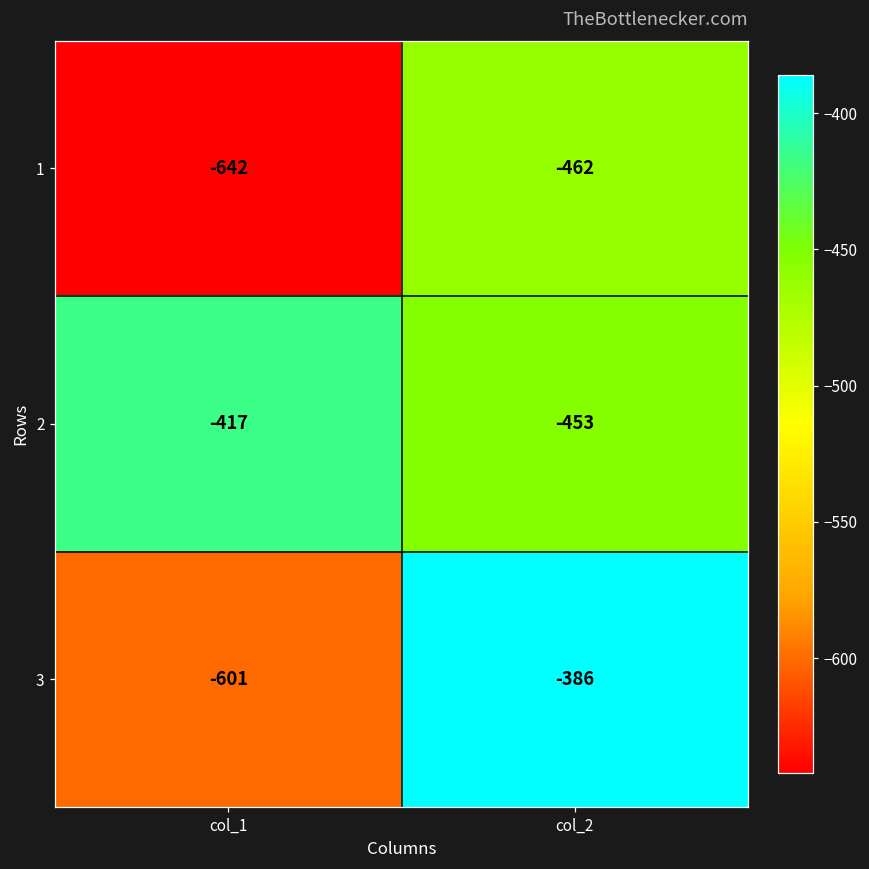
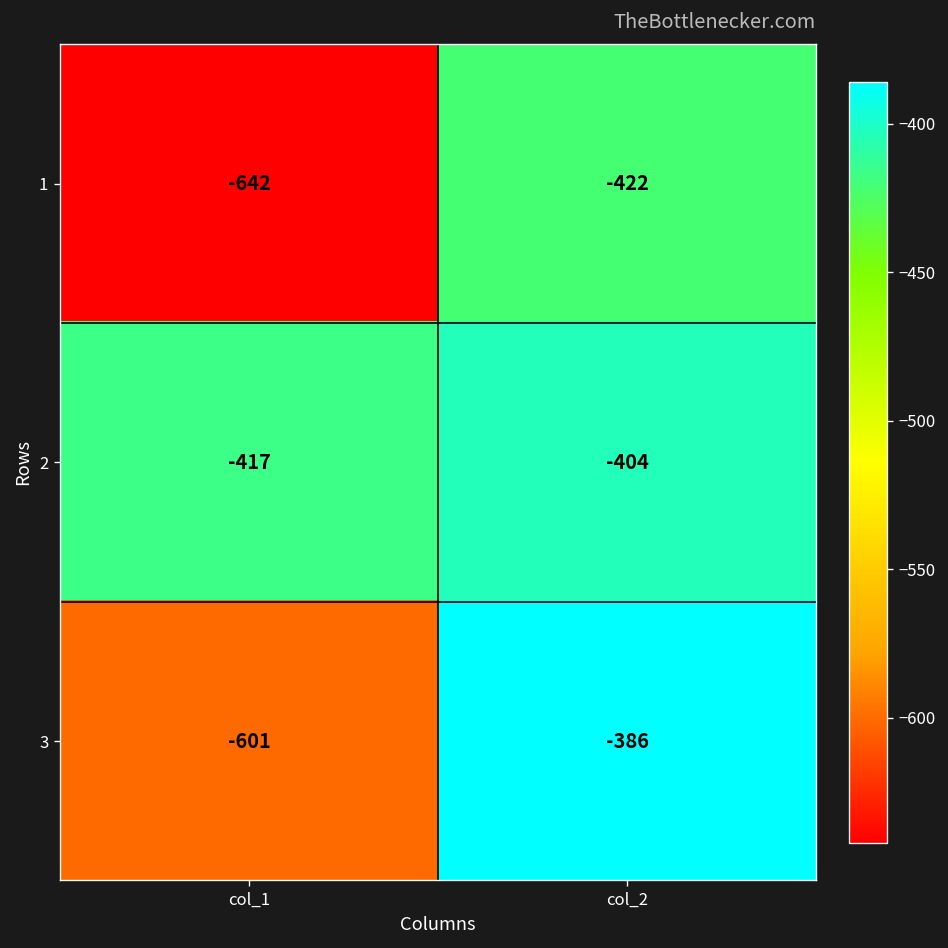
1, col_2: -462 -> -422
2, col_2: -453 -> -404
